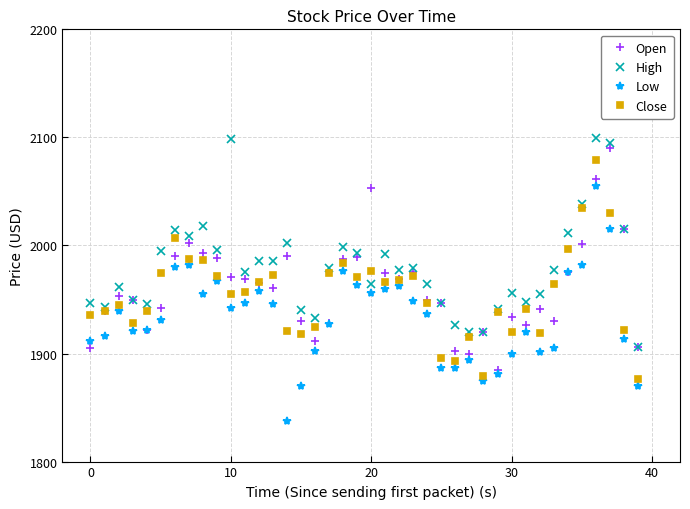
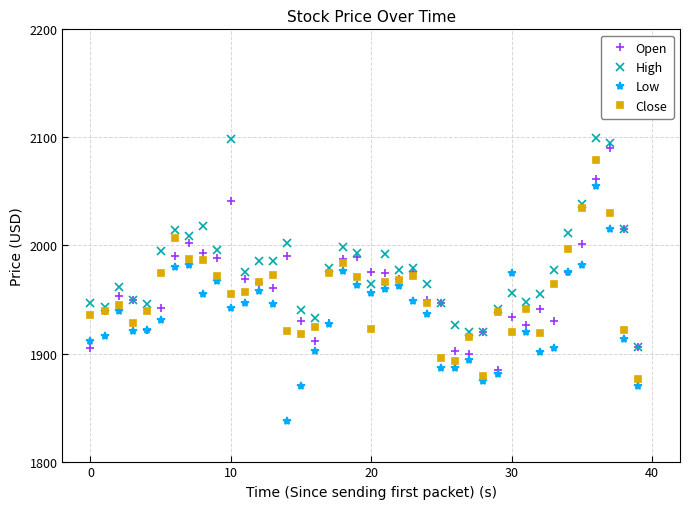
Open, 10: 1970 -> 2041
Open, 20: 2053 -> 1976
Close, 20: 1976 -> 1923
Low, 30: 1900 -> 1975
